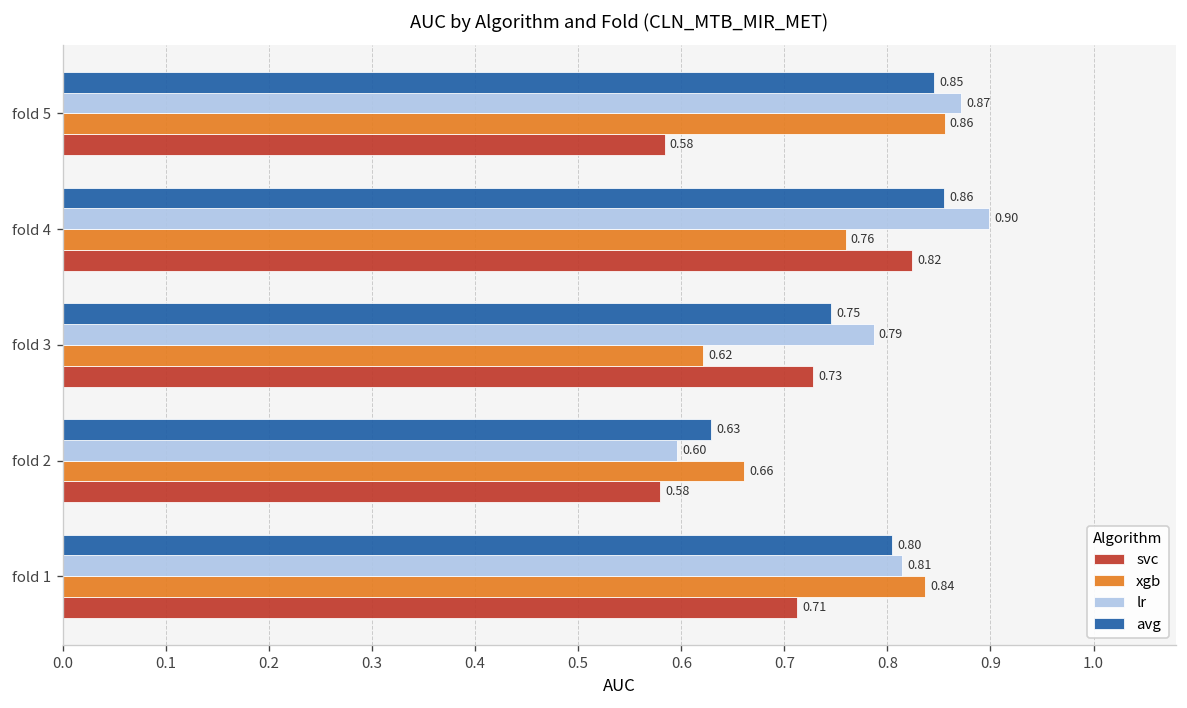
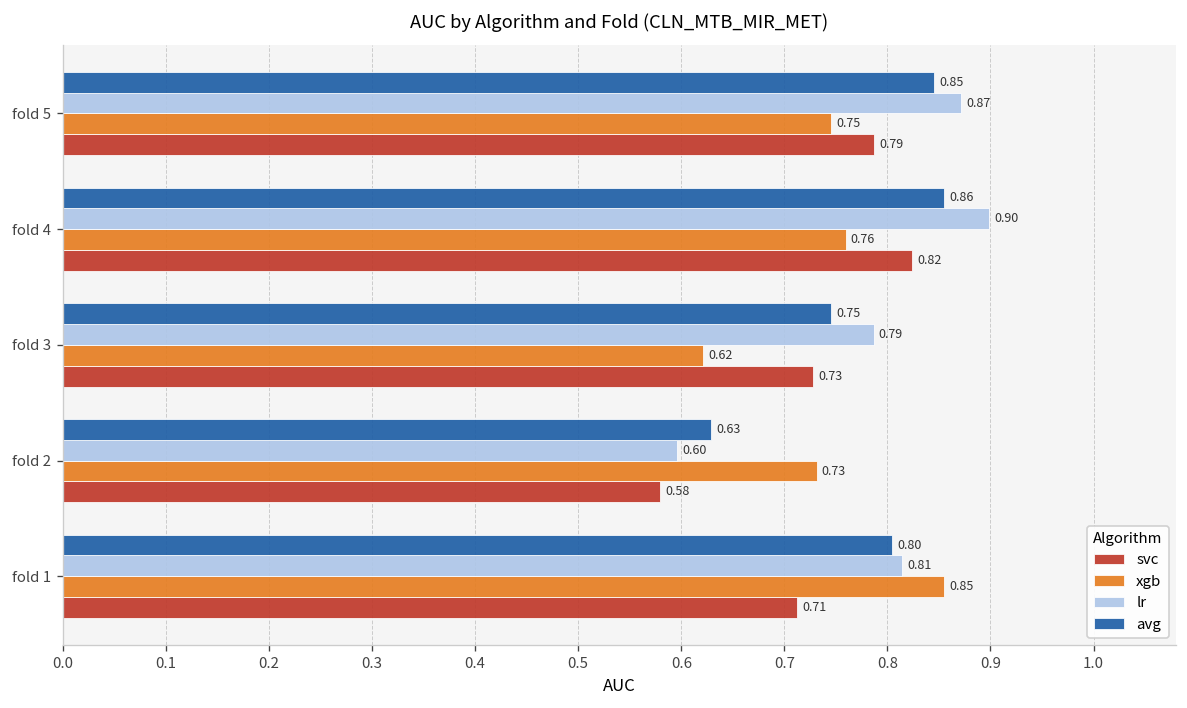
xgb, fold 5: 0.86 -> 0.75
svc, fold 5: 0.58 -> 0.79
xgb, fold 2: 0.66 -> 0.73
xgb, fold 1: 0.84 -> 0.85
